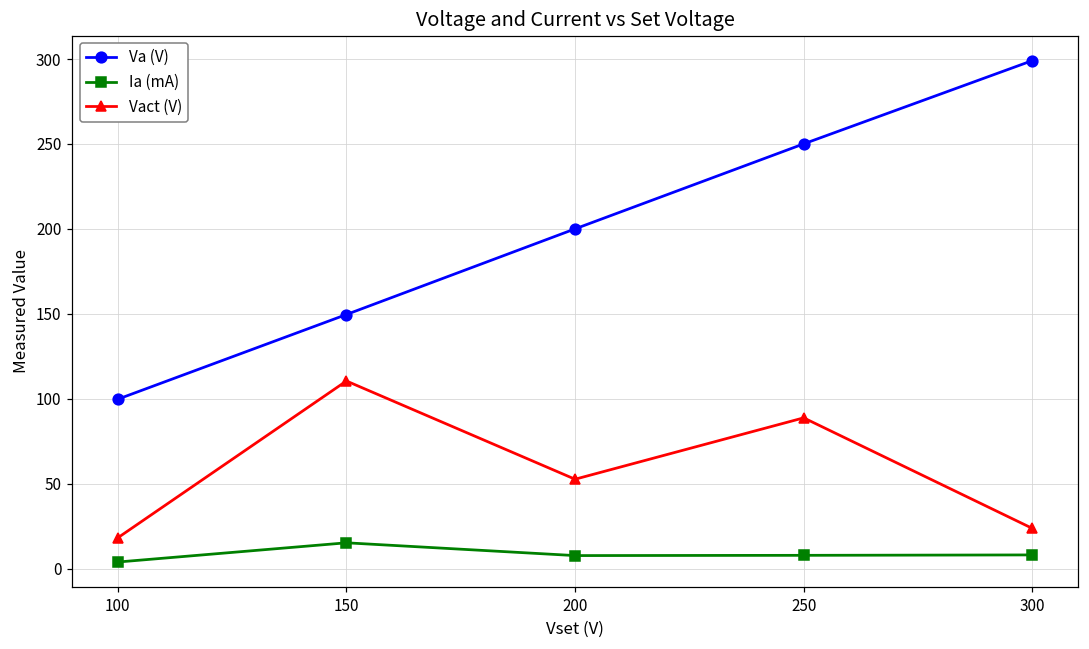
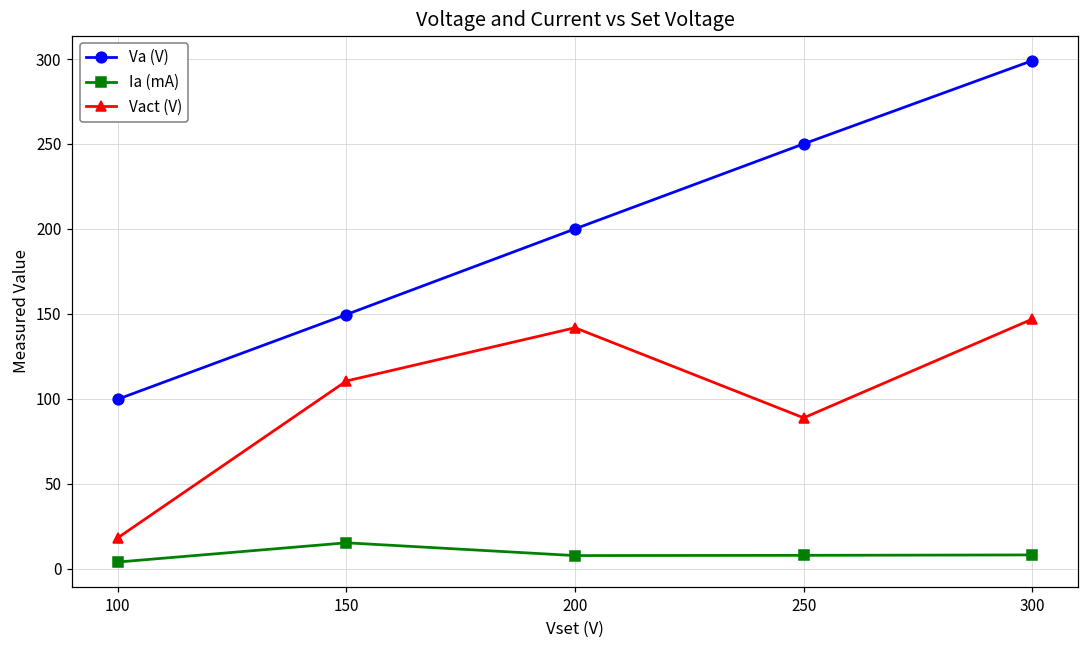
Vact (V), 200: 53 -> 142
Vact (V), 300: 24 -> 147
